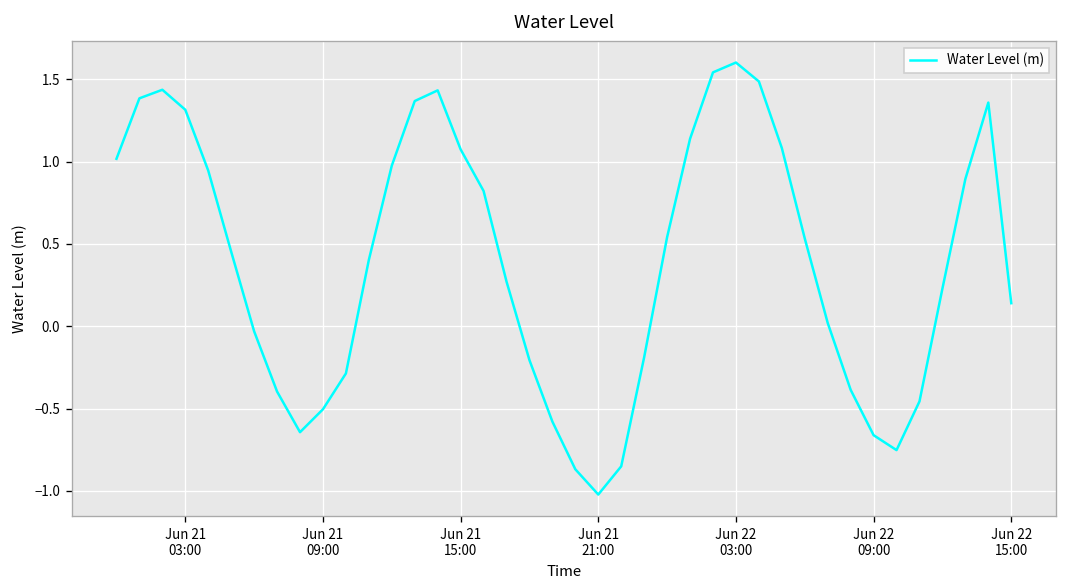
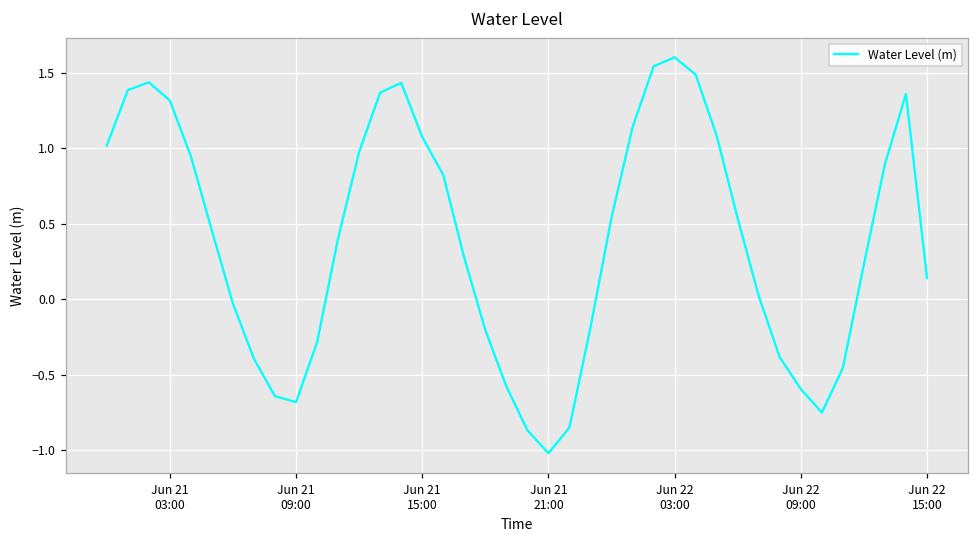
Jun 21 09:00: -0.50 -> -0.68
Jun 22 09:00: -0.66 -> -0.60
